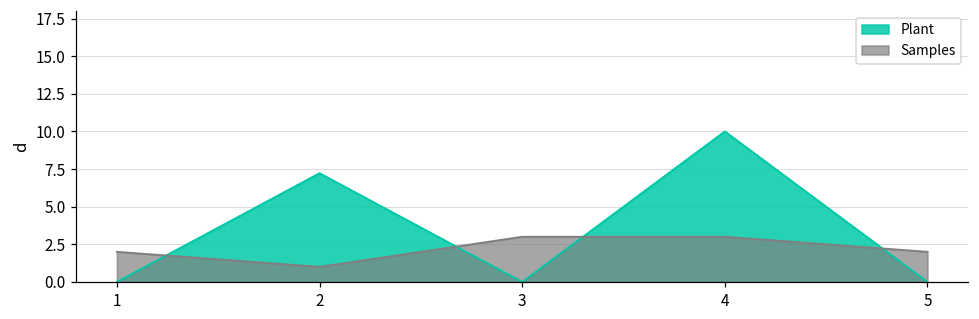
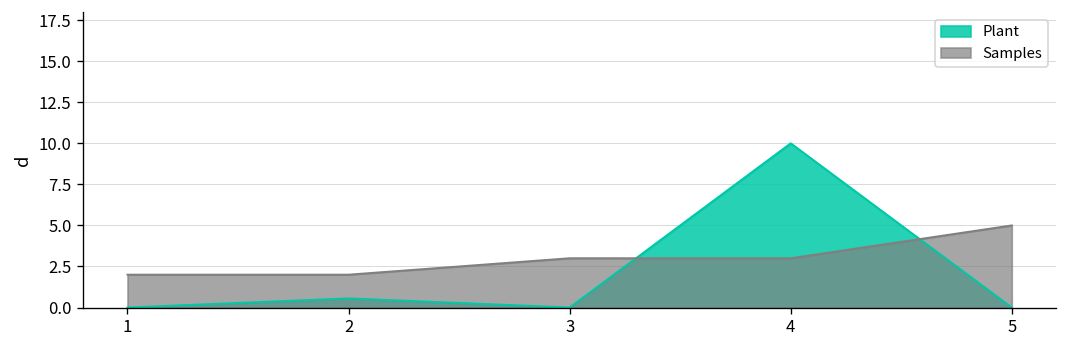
Plant, 2: 7.2 -> 0.6
Samples, 2: 1 -> 2
Samples, 5: 2 -> 5
